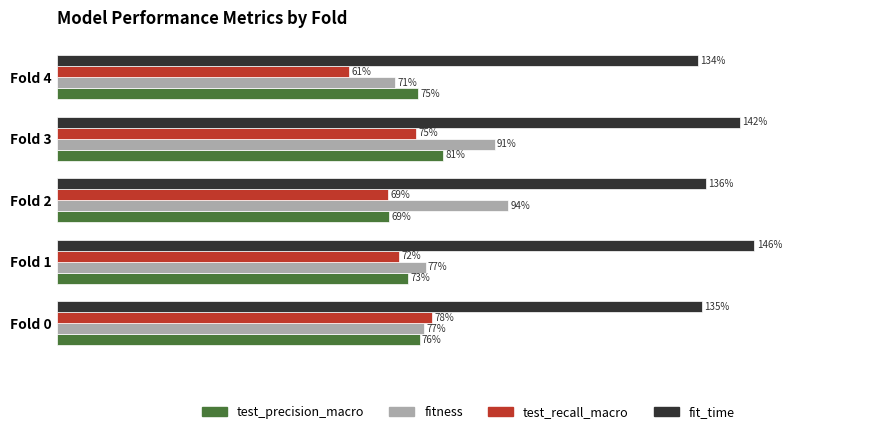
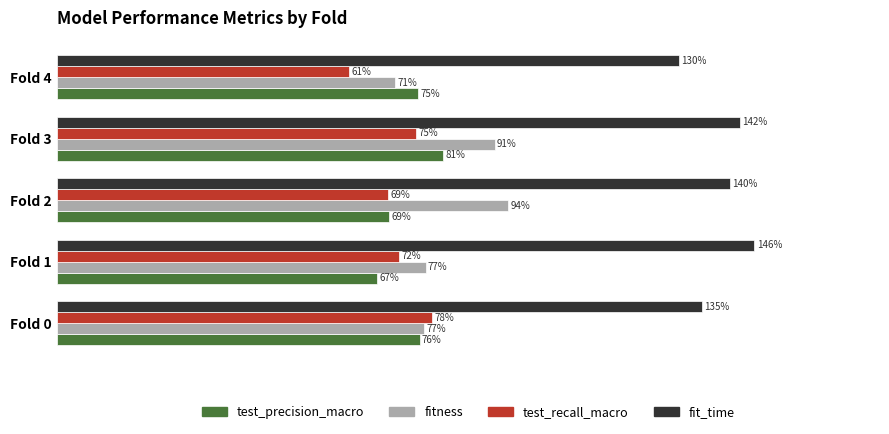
fit_time, Fold 4: 134% -> 130%
fit_time, Fold 2: 136% -> 140%
test_precision_macro, Fold 1: 73% -> 67%
